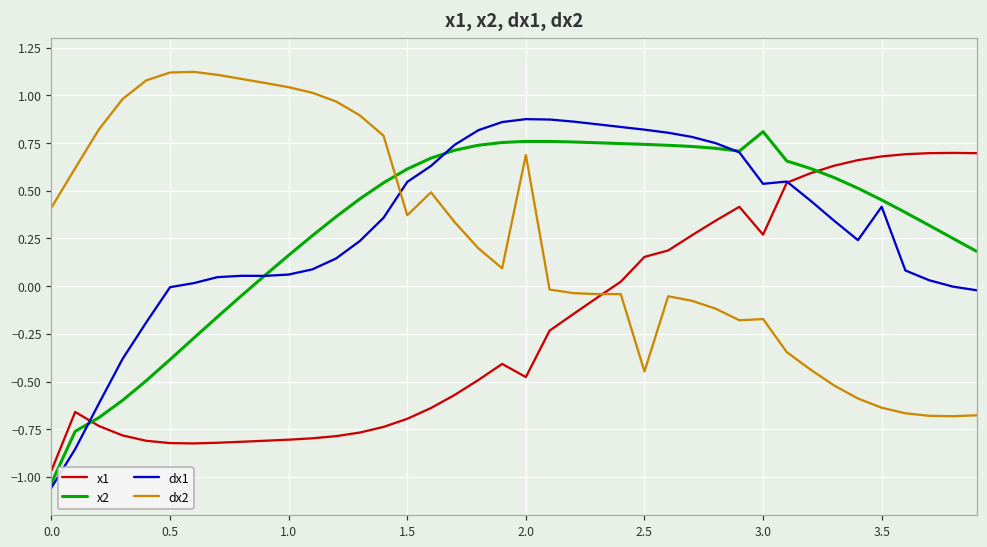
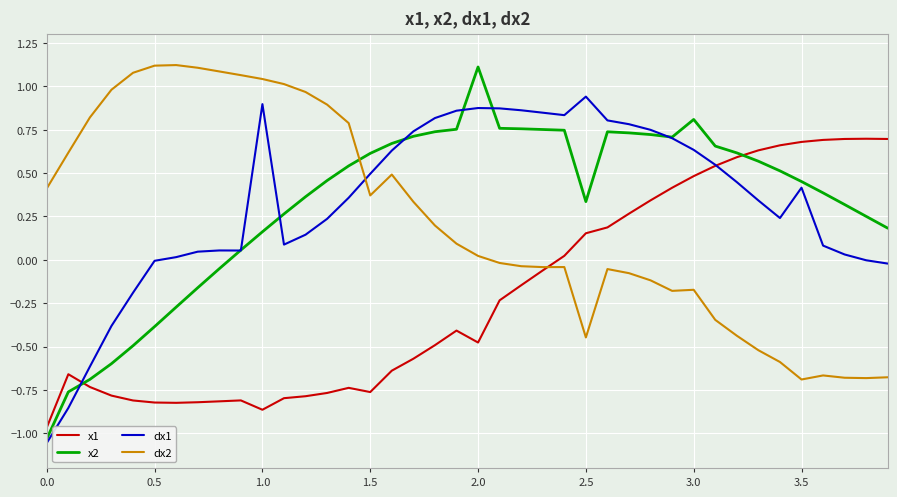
x1, 1.0: -0.80 -> -0.86
dx1, 1.0: 0.06 -> 0.90
x1, 1.5: -0.70 -> -0.76
dx1, 1.5: 0.55 -> 0.50
x2, 2.0: 0.76 -> 1.11
dx2, 2.0: 0.69 -> 0.02
x2, 2.5: 0.74 -> 0.34
dx1, 2.5: 0.82 -> 0.94
x1, 3.0: 0.27 -> 0.48
dx1, 3.0: 0.54 -> 0.63
dx2, 3.5: -0.64 -> -0.69
